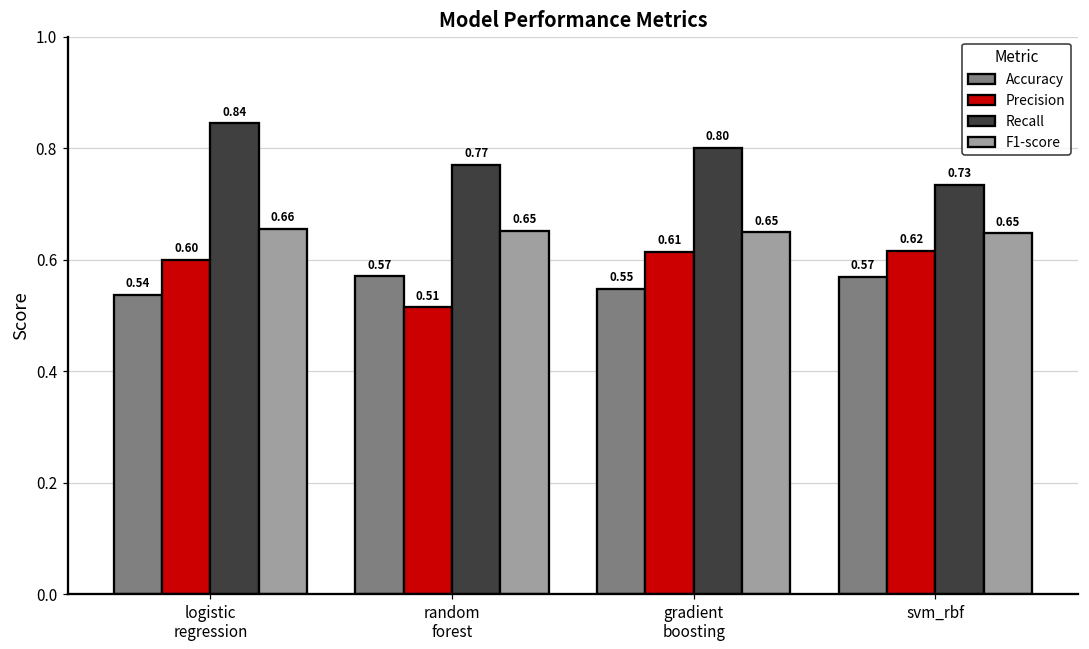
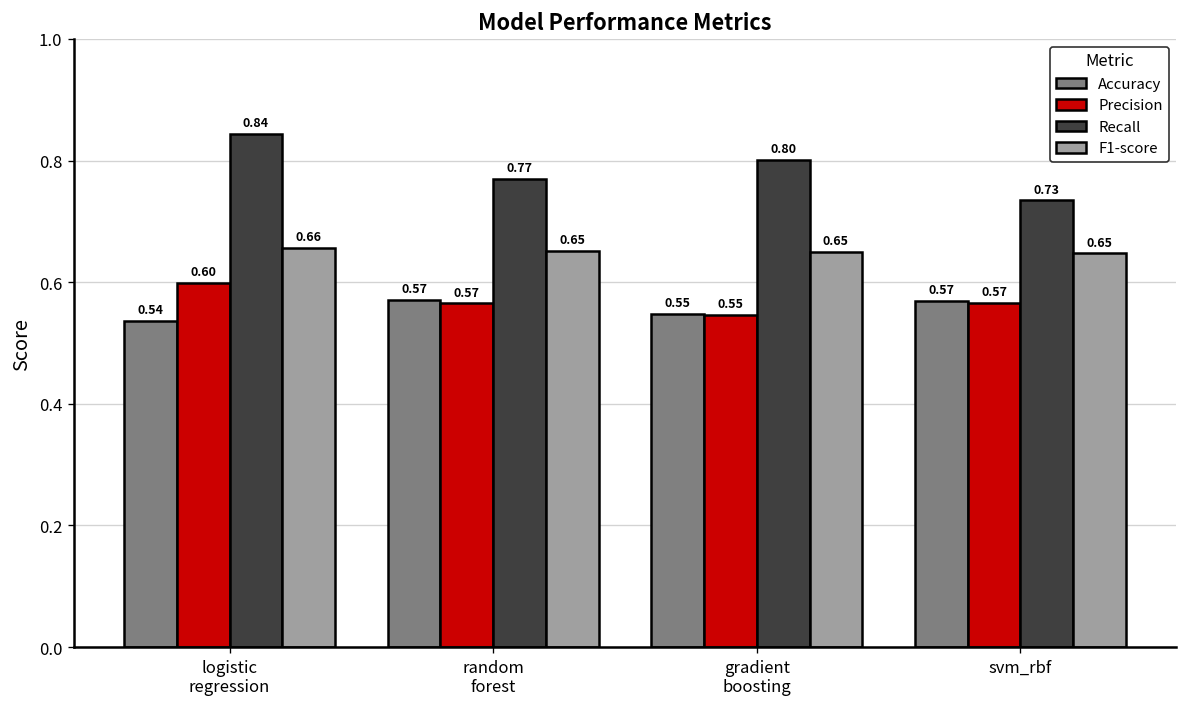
Precision, random forest: 0.51 -> 0.57
Precision, gradient boosting: 0.61 -> 0.55
Precision, svm_rbf: 0.62 -> 0.57
